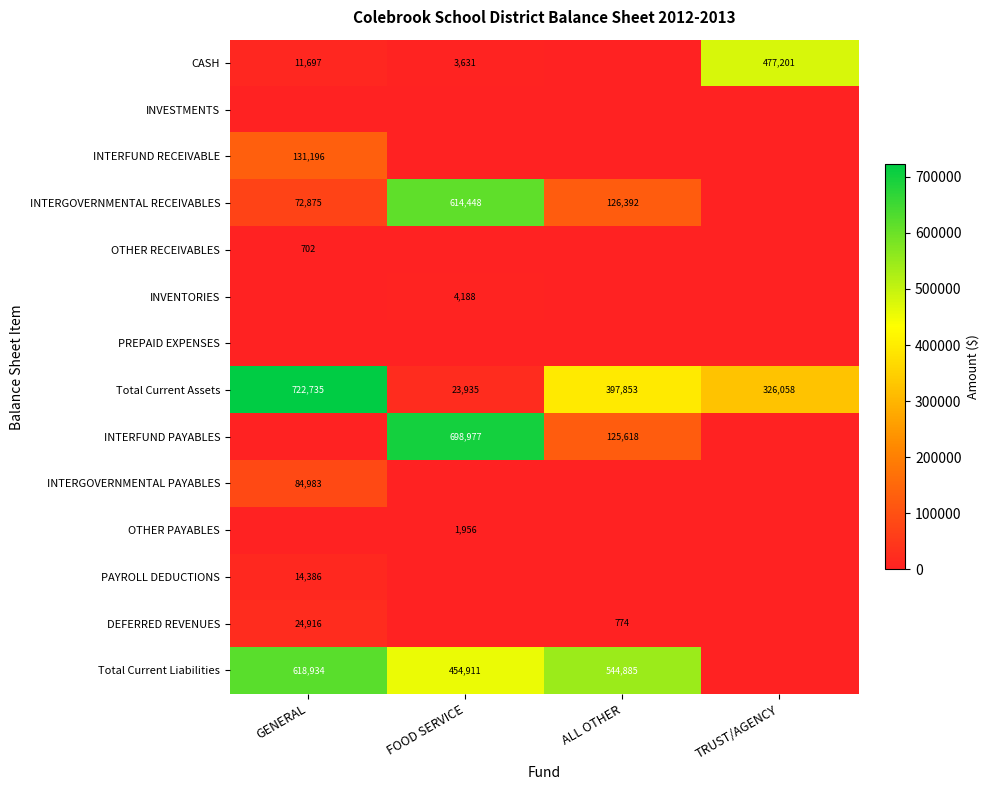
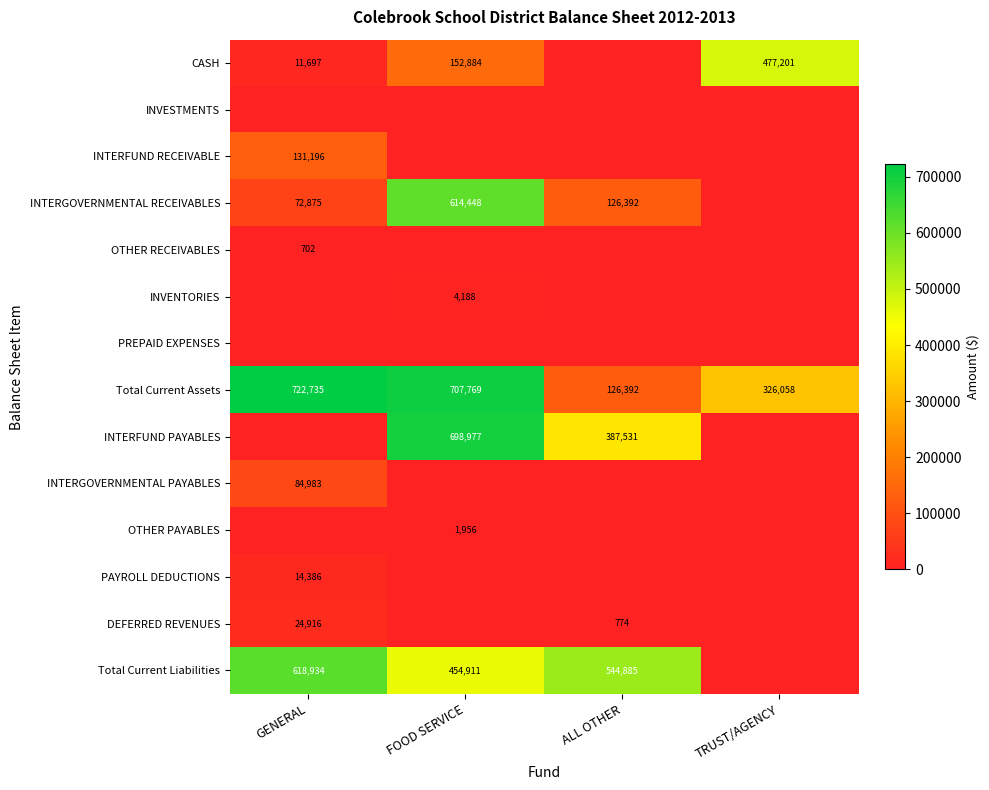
CASH, FOOD SERVICE: 3,631 -> 152,884
Total Current Assets, FOOD SERVICE: 23,935 -> 707,769
Total Current Assets, ALL OTHER: 397,853 -> 126,392
INTERFUND PAYABLES, ALL OTHER: 125,618 -> 387,531
